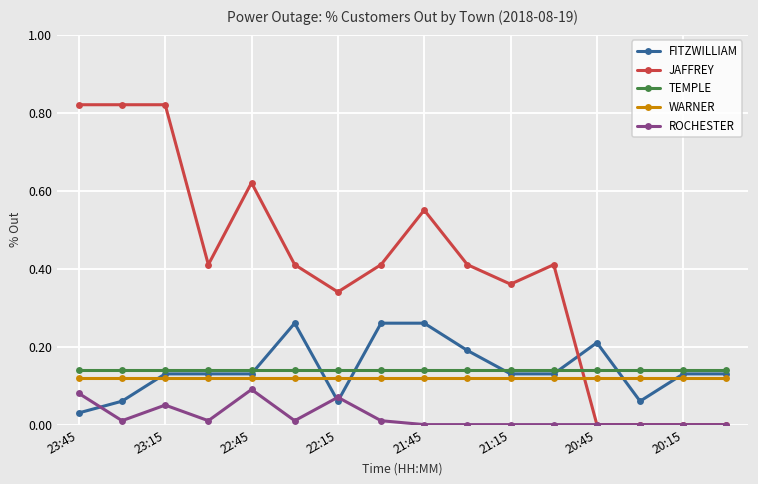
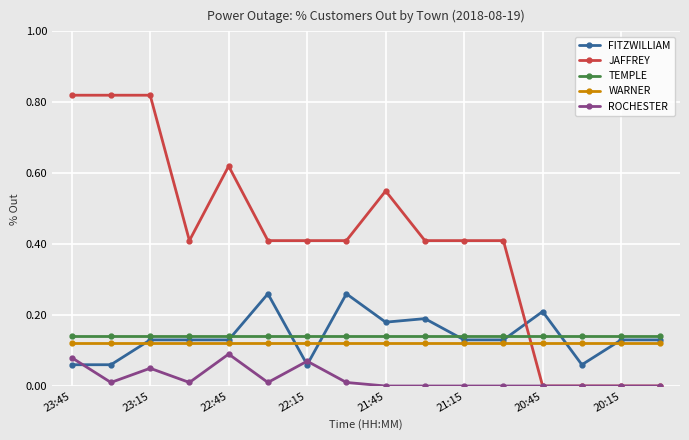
FITZWILLIAM, 23:45: 0.03 -> 0.06
JAFFREY, 22:15: 0.34 -> 0.41
FITZWILLIAM, 21:45: 0.26 -> 0.18
JAFFREY, 21:15: 0.36 -> 0.41
